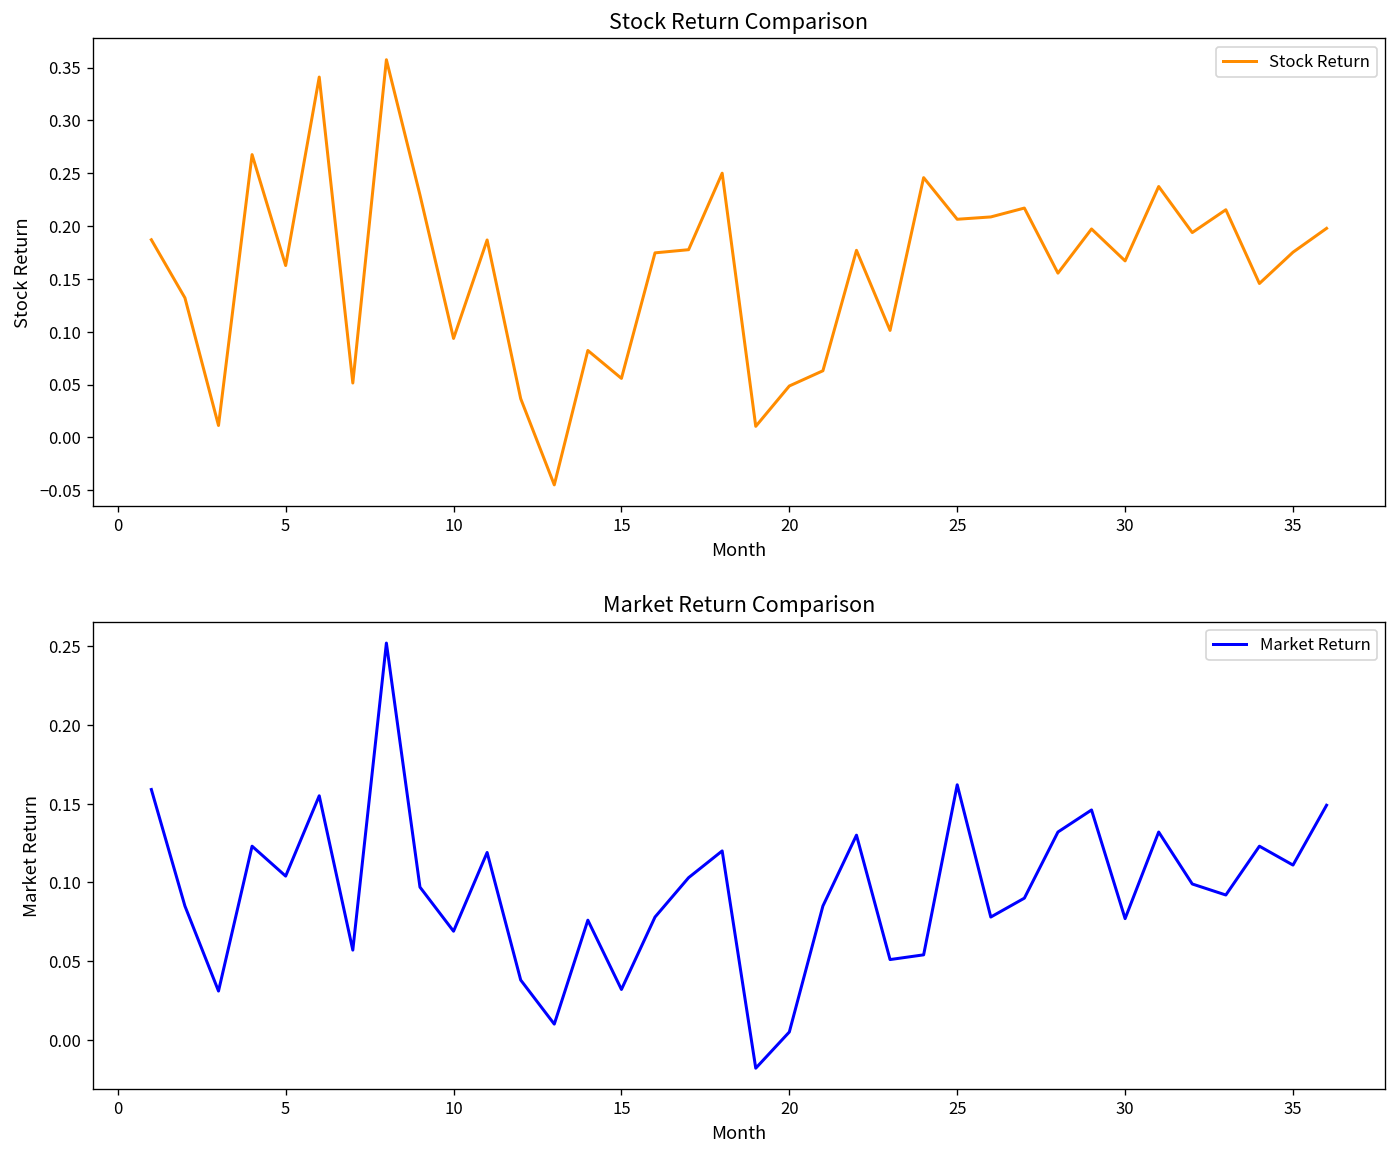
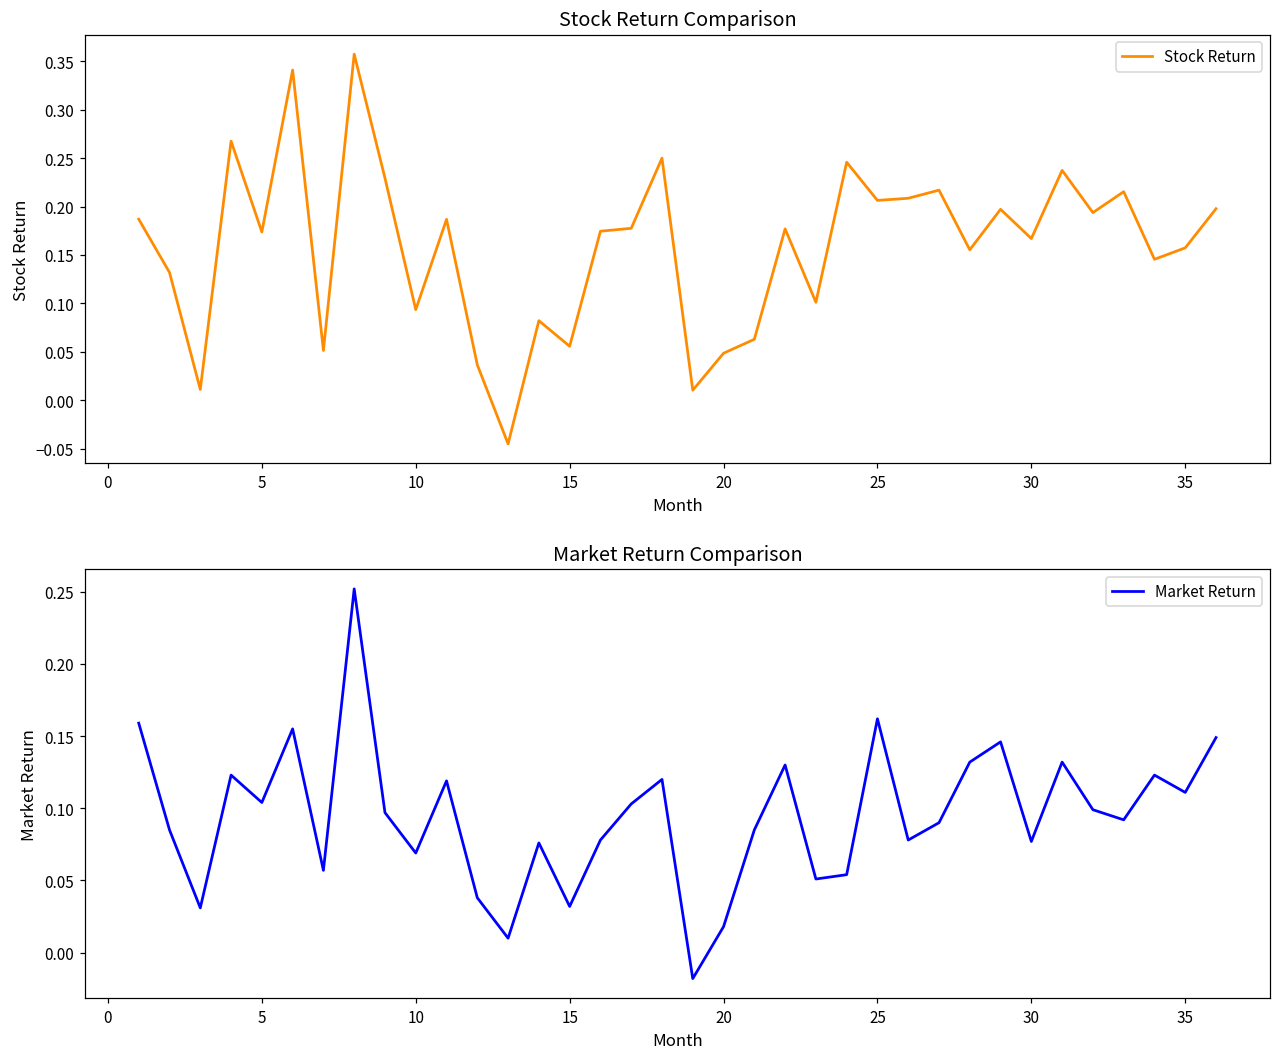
Stock Return Comparison, 5: 0.16 -> 0.17
Stock Return Comparison, 35: 0.18 -> 0.16
Market Return Comparison, 20: 0.005 -> 0.018
